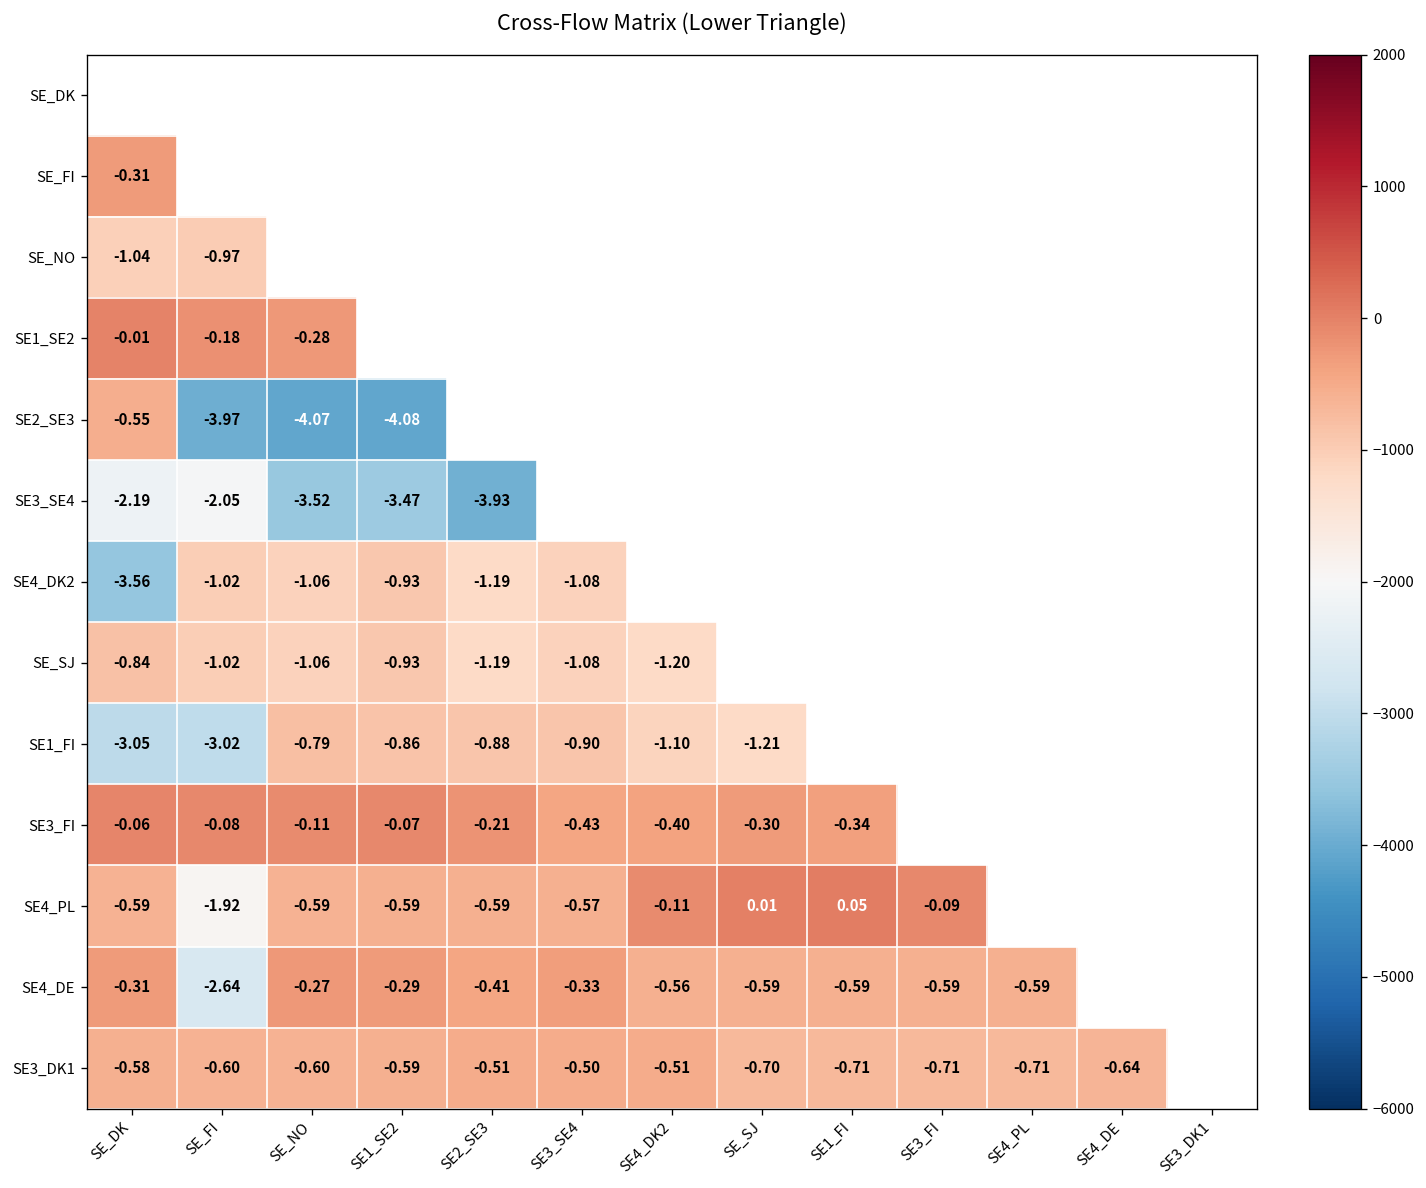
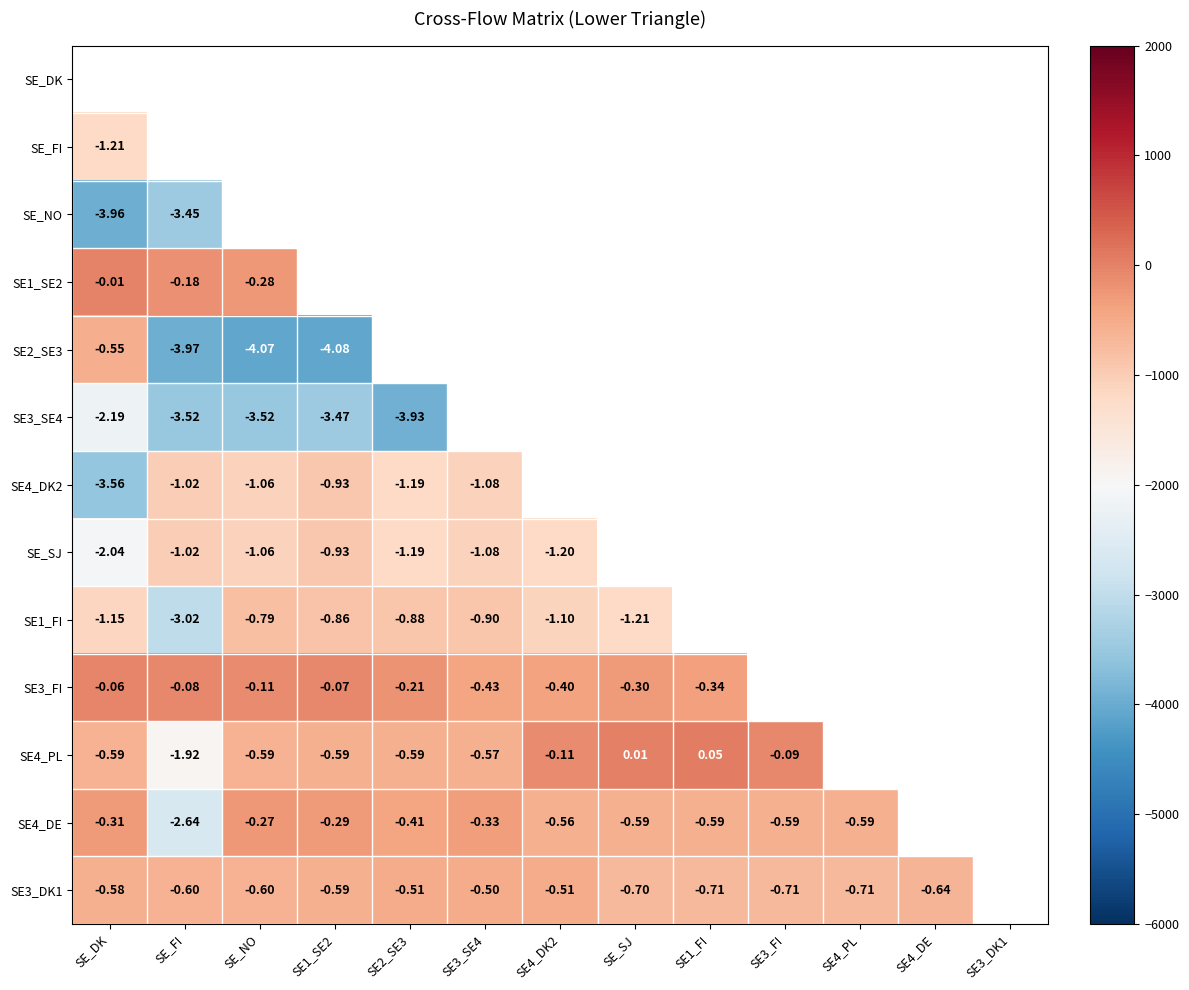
SE_FI, SE_DK: -0.31 -> -1.21
SE_NO, SE_DK: -1.04 -> -3.96
SE_NO, SE_FI: -0.97 -> -3.45
SE3_SE4, SE_FI: -2.05 -> -3.52
SE_SJ, SE_DK: -0.84 -> -2.04
SE1_FI, SE_DK: -3.05 -> -1.15
